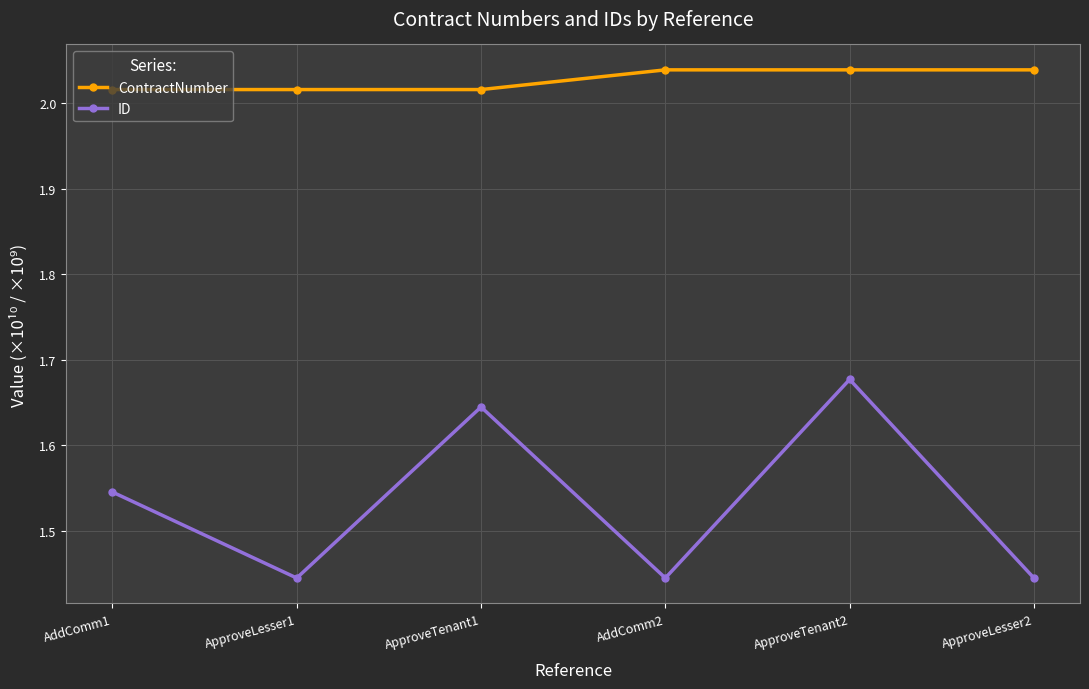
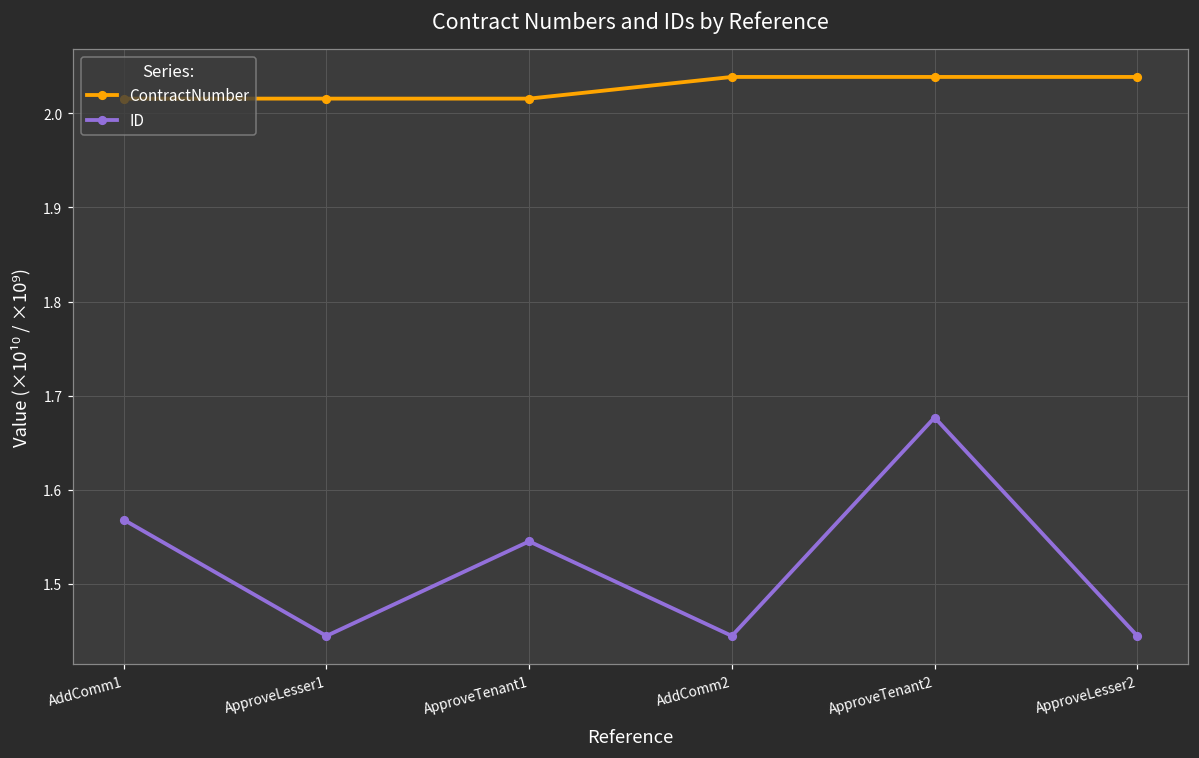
ID, AddComm1: 1.55 -> 1.57
ID, ApproveTenant1: 1.64 -> 1.55
